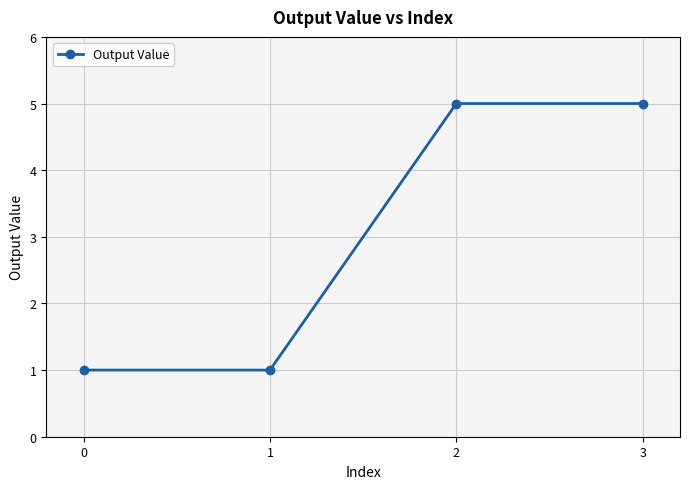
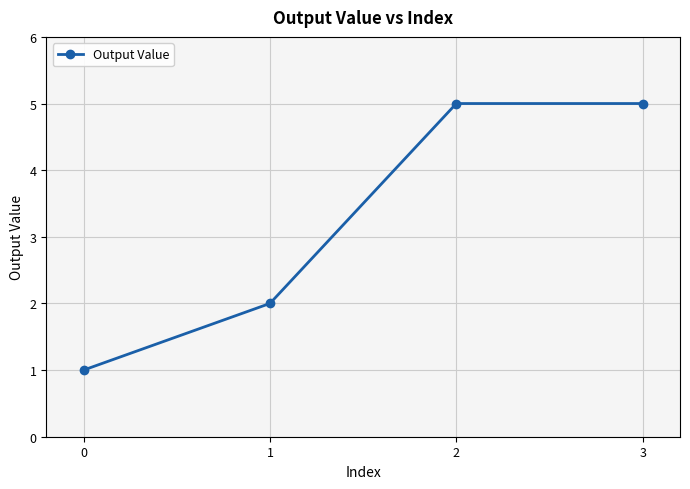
1: 1 -> 2
